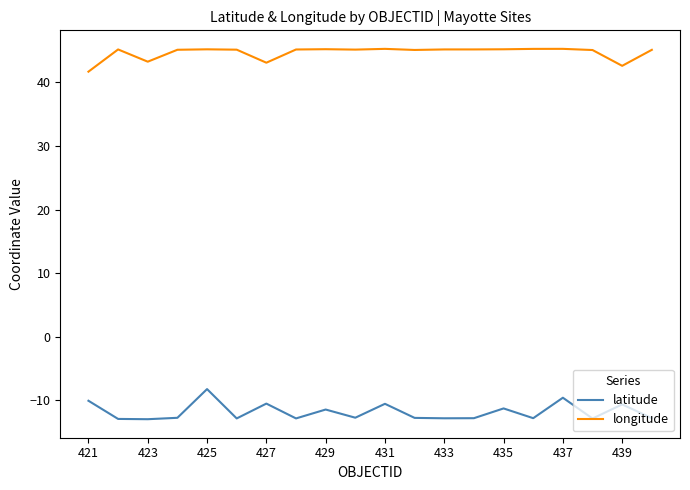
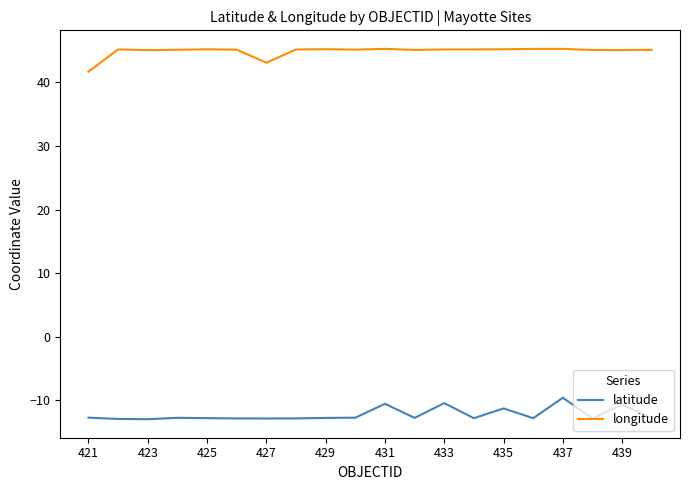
latitude, 421: -10 -> -13
longitude, 423: 43 -> 45
latitude, 425: -8 -> -13
latitude, 427: -11 -> -13
latitude, 429: -11 -> -13
latitude, 433: -13 -> -10
longitude, 439: 43 -> 45
